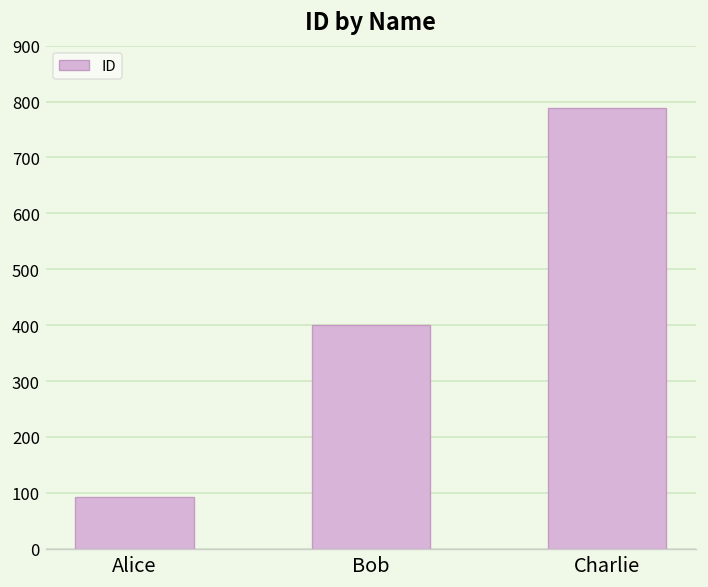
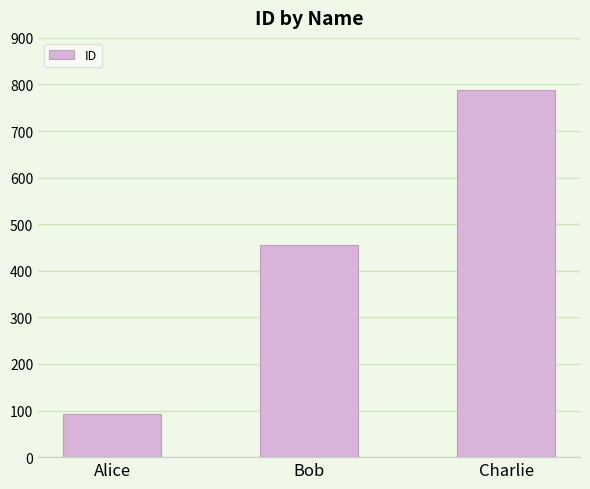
Bob: 400 -> 460
